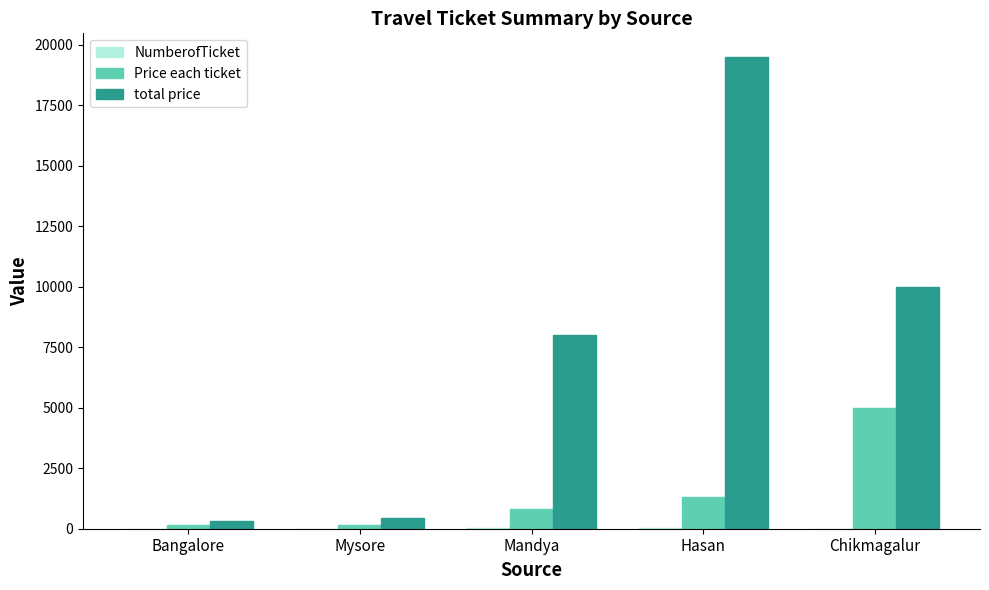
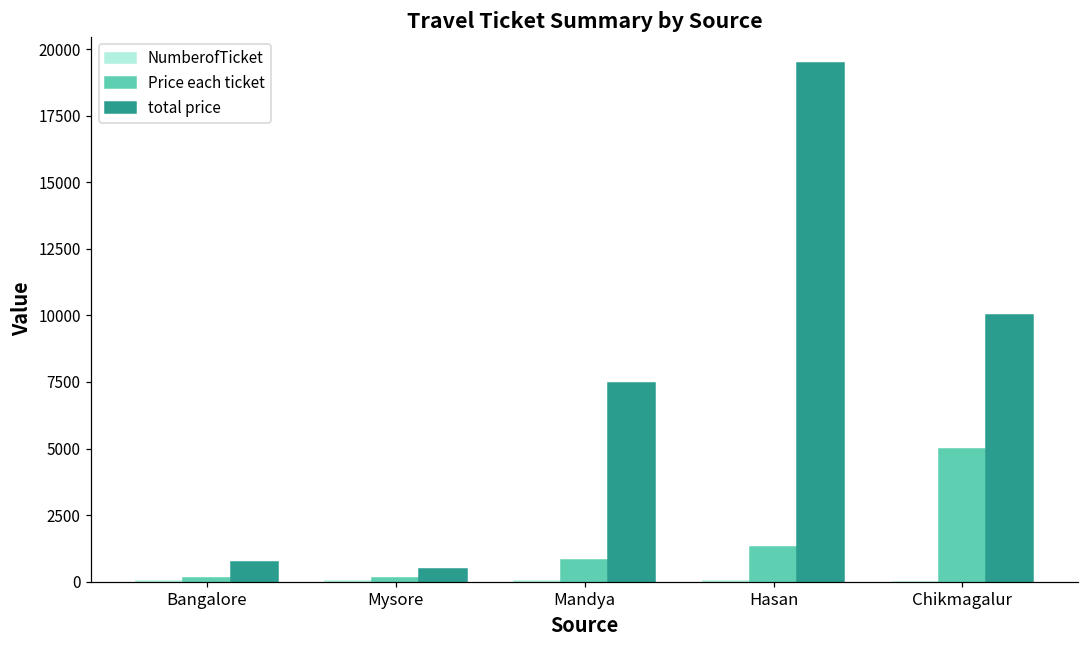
total price, Bangalore: 300 -> 800
total price, Mandya: 8000 -> 7500
